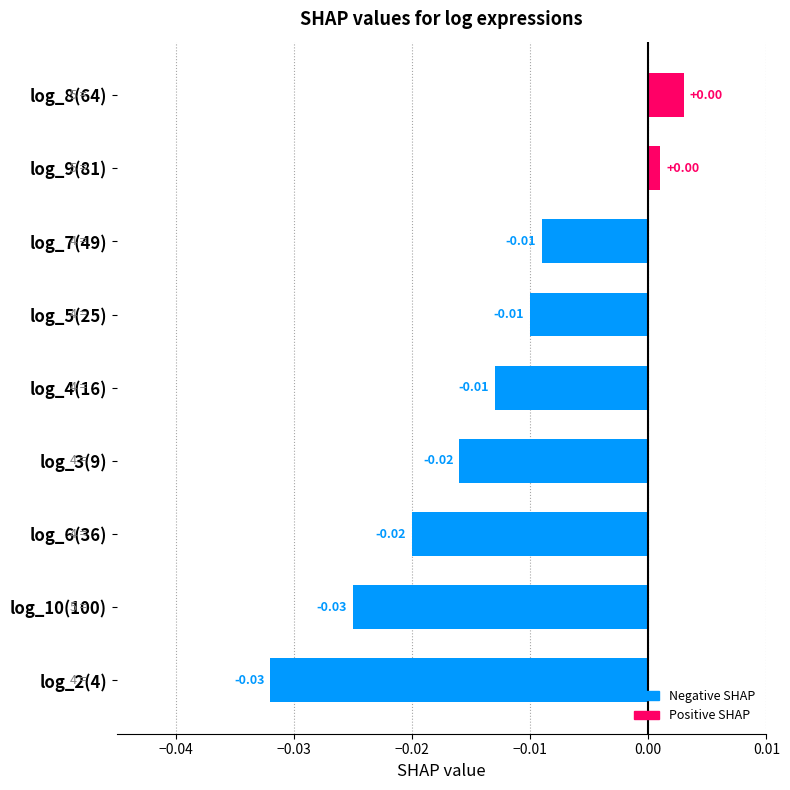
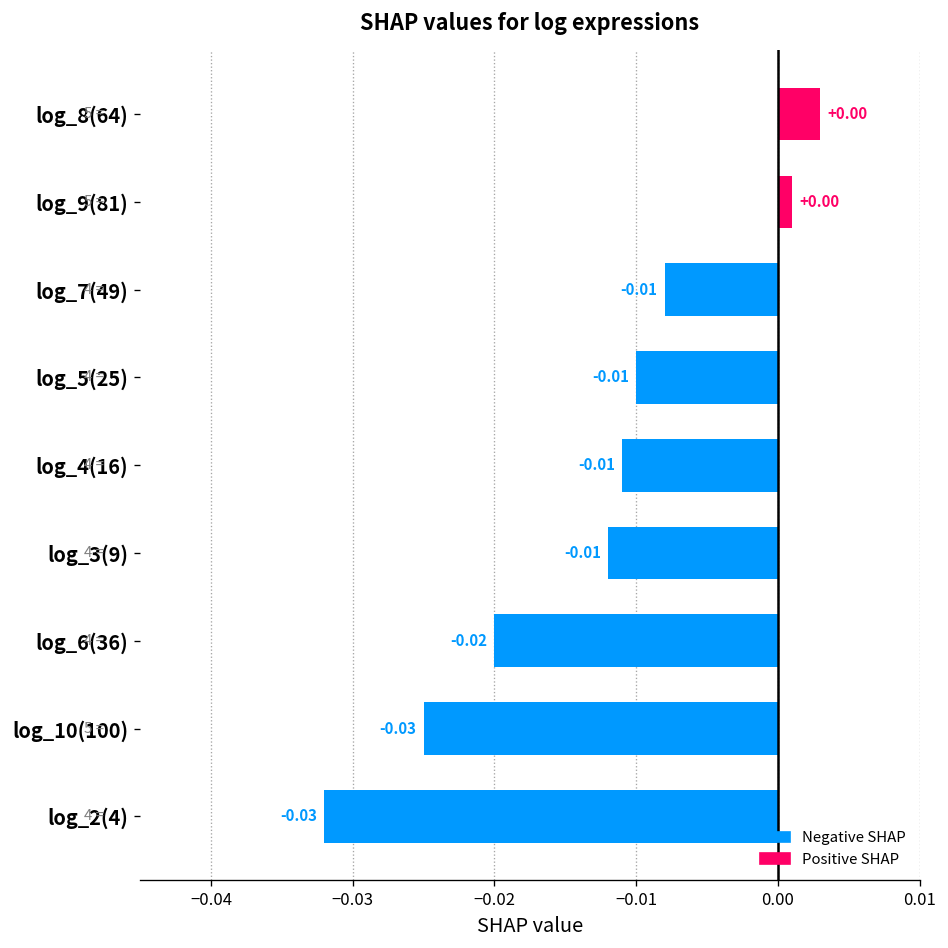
log_7(49): -0.009 -> -0.008
log_4(16): -0.013 -> -0.011
log_3(9): -0.02 -> -0.01
